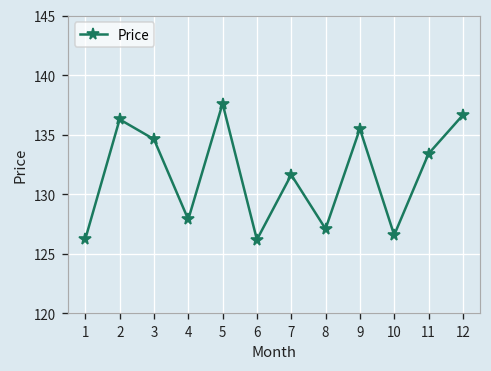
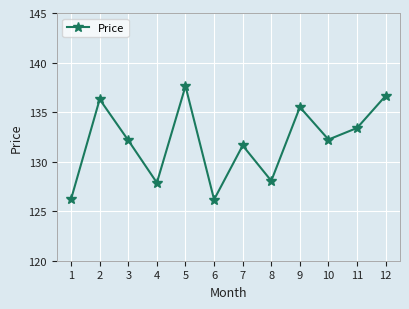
3: 135 -> 132
8: 127 -> 128
10: 127 -> 132
